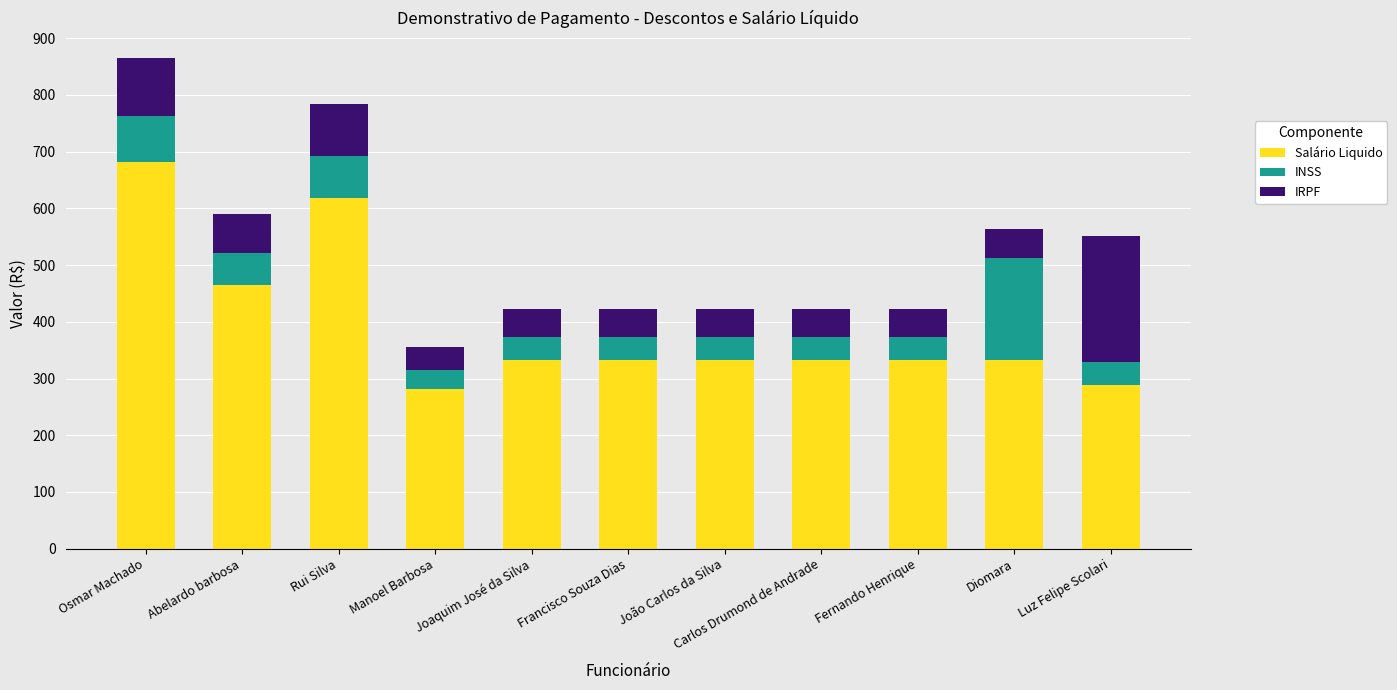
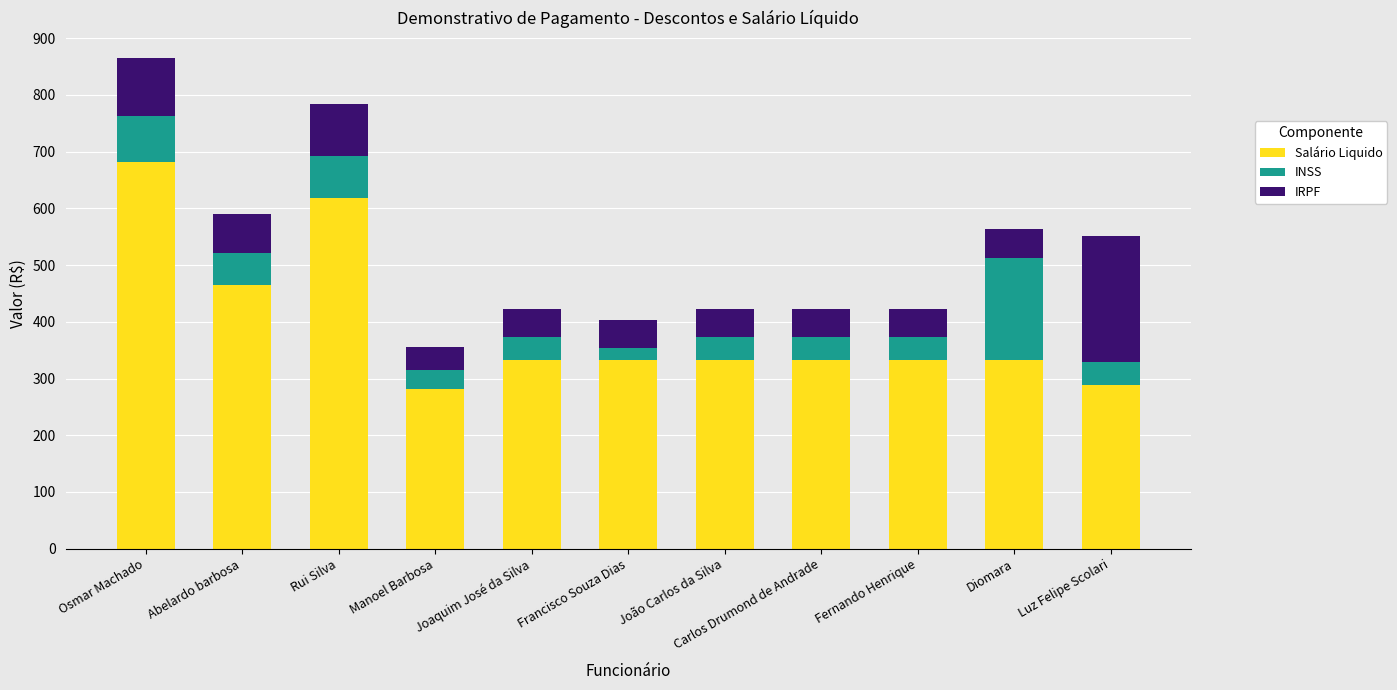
INSS, Francisco Souza Dias: 40 -> 20
